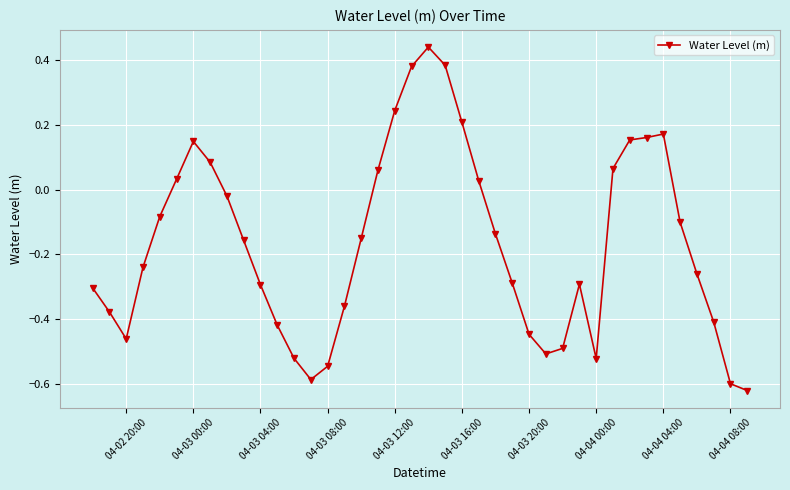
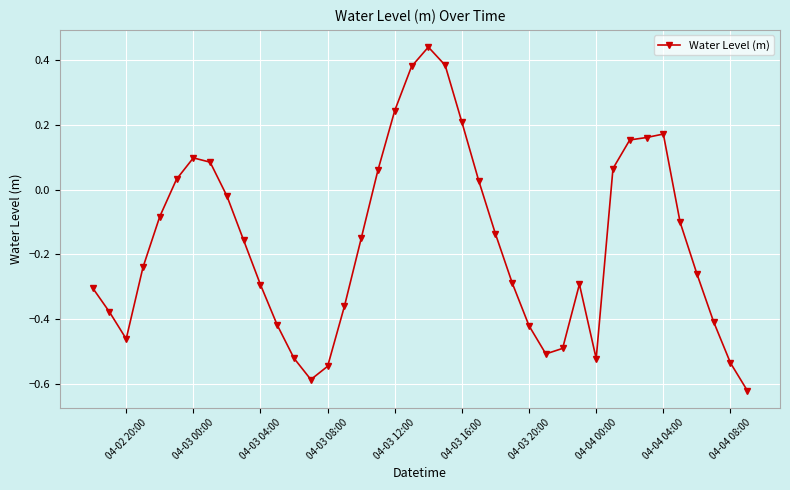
04-03 00:00: 0.15 -> 0.10
04-03 20:00: -0.45 -> -0.42
04-04 08:00: -0.60 -> -0.54
